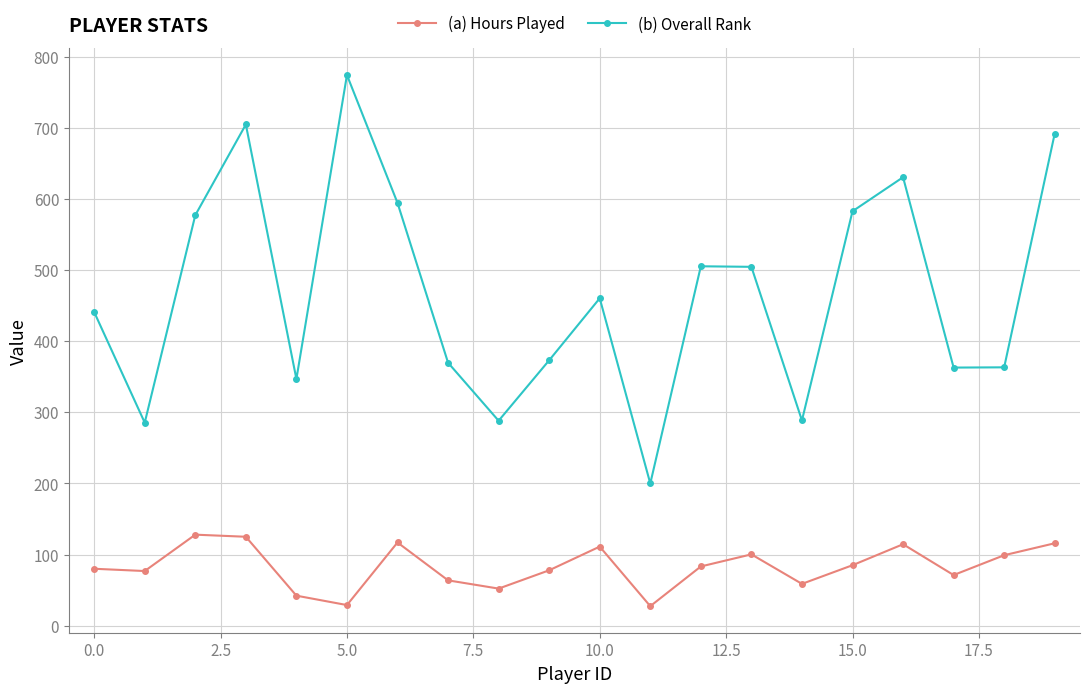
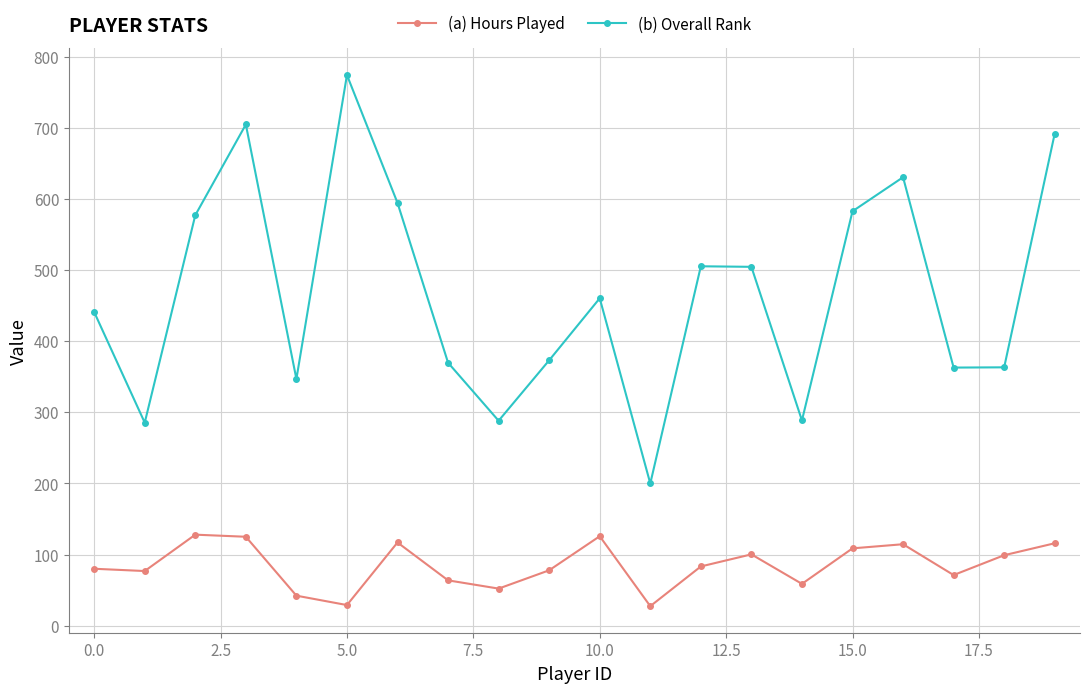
(a) Hours Played, 10.0: 110 -> 130
(a) Hours Played, 15.0: 80 -> 110
